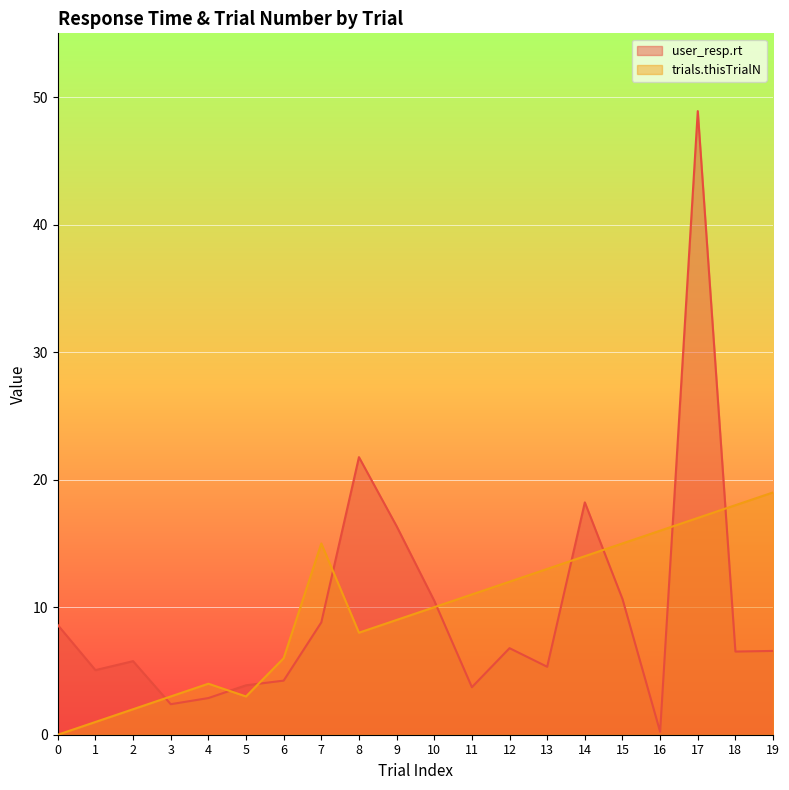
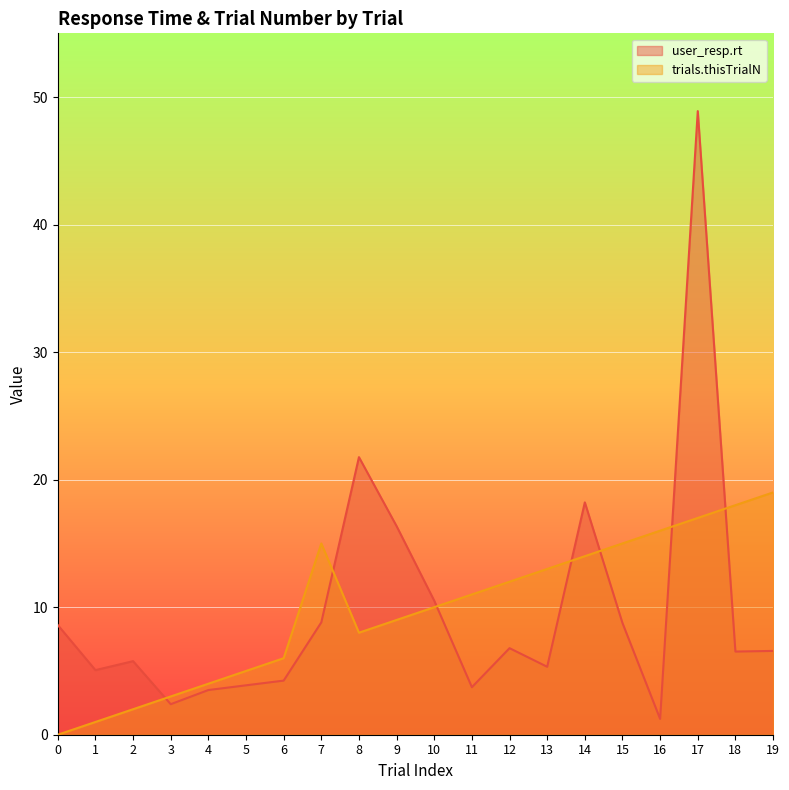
user_resp.rt, 4: 2.9 -> 3.5
trials.thisTrialN, 5: 3 -> 5
user_resp.rt, 15: 10.6 -> 8.8
user_resp.rt, 16: 0.2 -> 1.2
